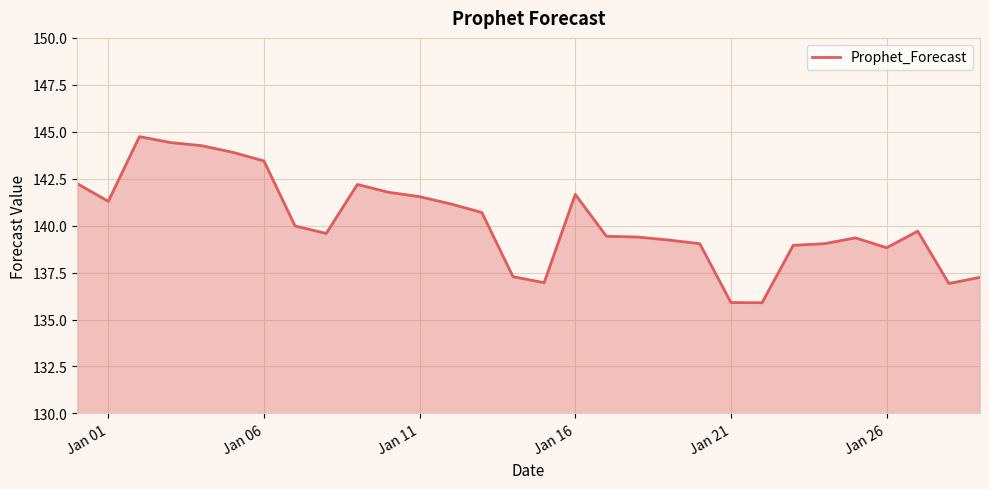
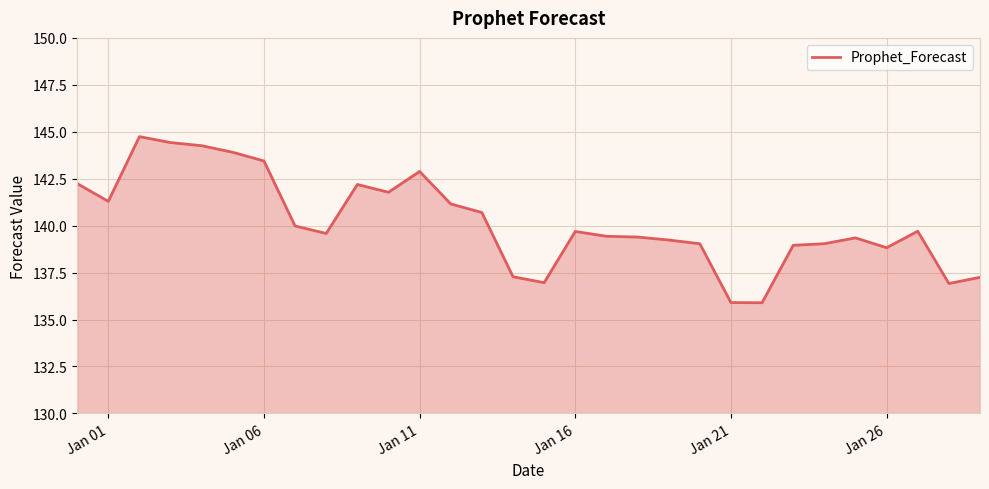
Jan 11: 141.5 -> 142.9
Jan 16: 141.7 -> 139.7
